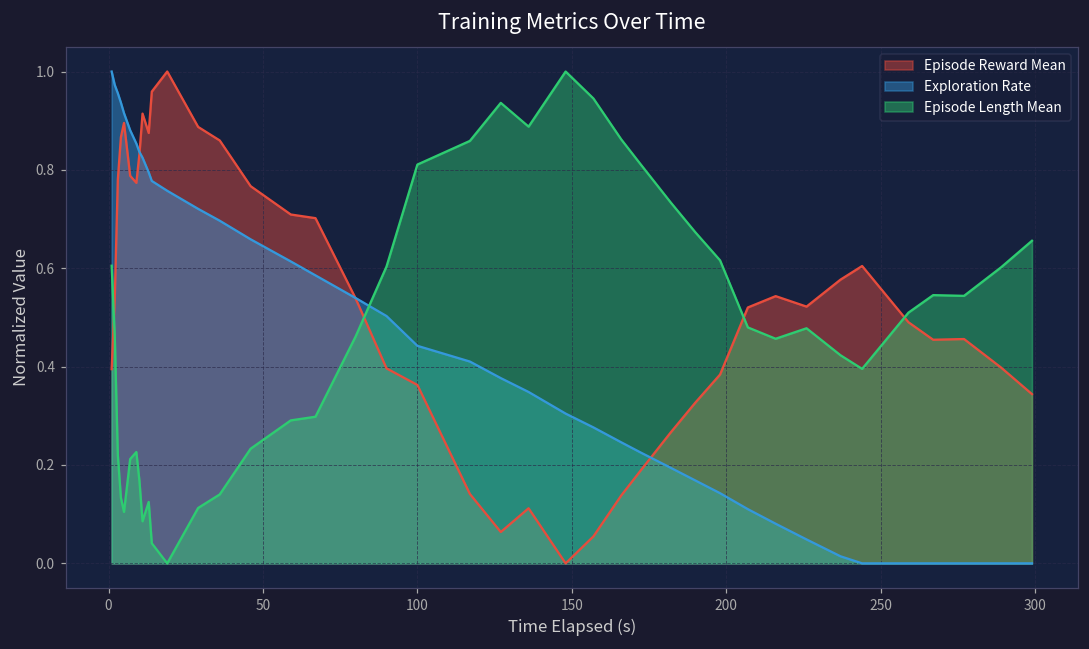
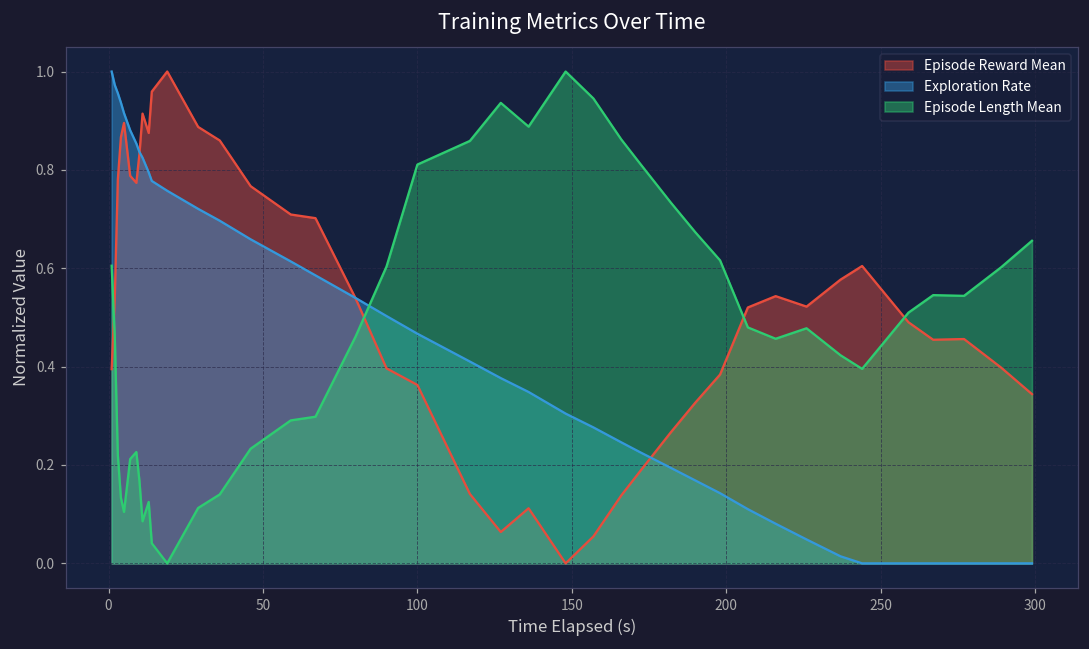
Exploration Rate, 100: 0.44 -> 0.47
